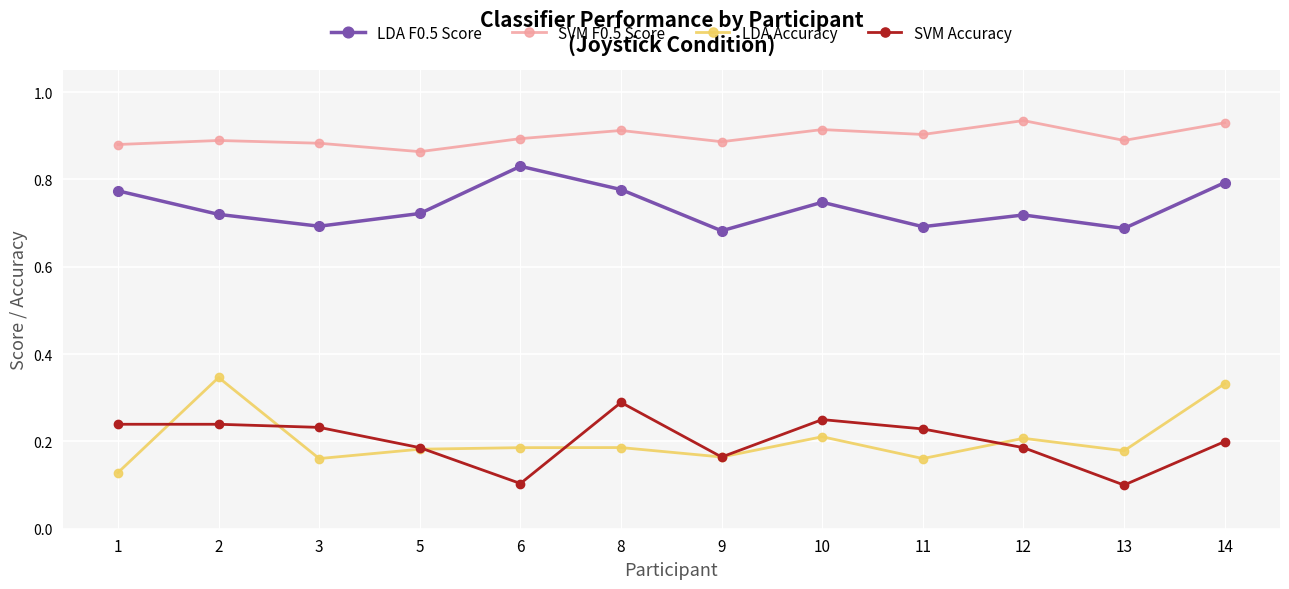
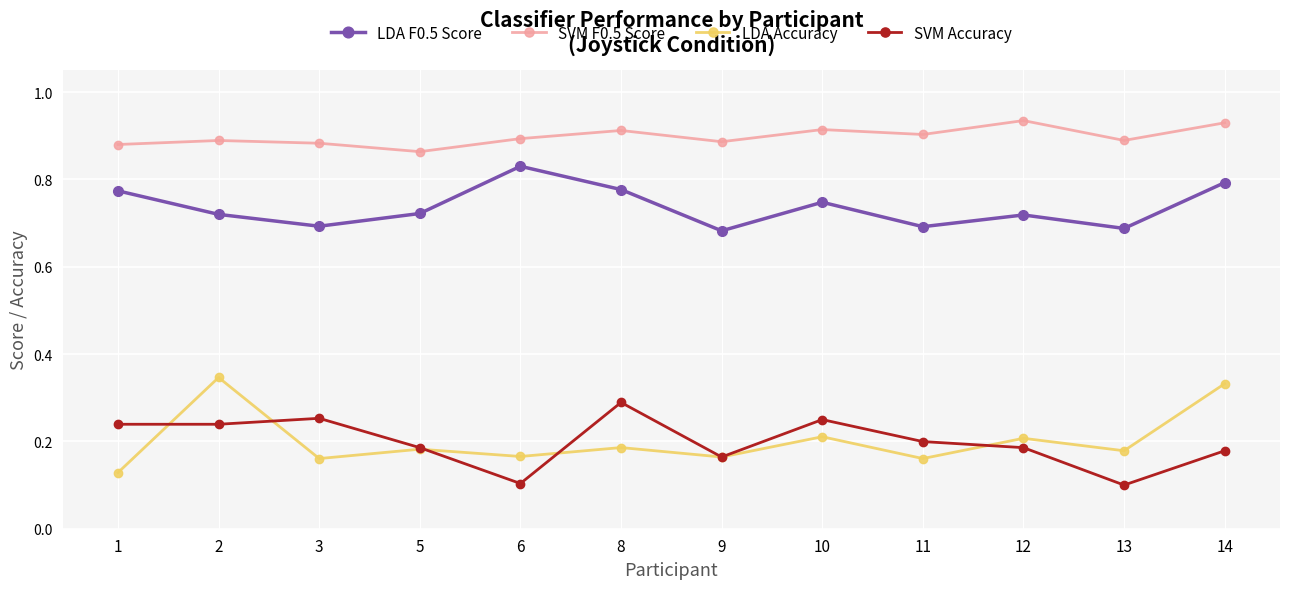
SVM Accuracy, 3: 0.23 -> 0.25
LDA Accuracy, 6: 0.19 -> 0.17
SVM Accuracy, 11: 0.23 -> 0.20
SVM Accuracy, 14: 0.20 -> 0.18
